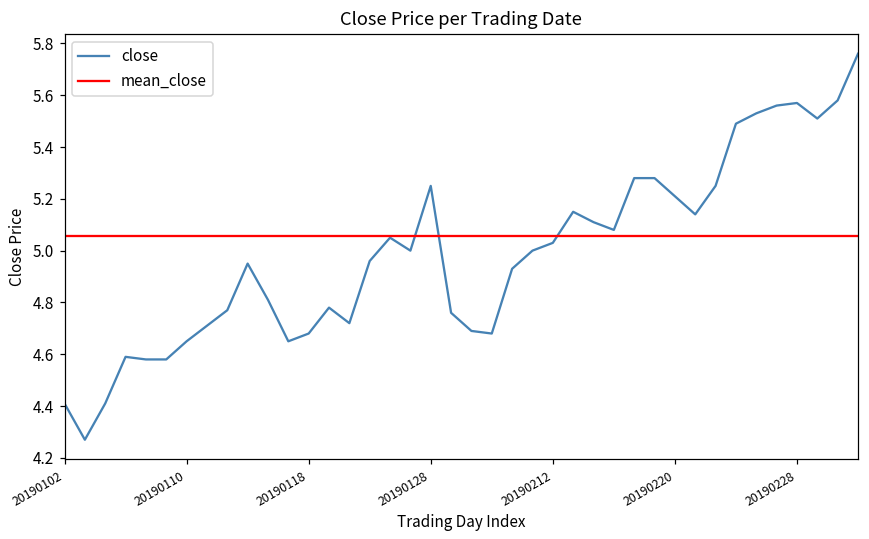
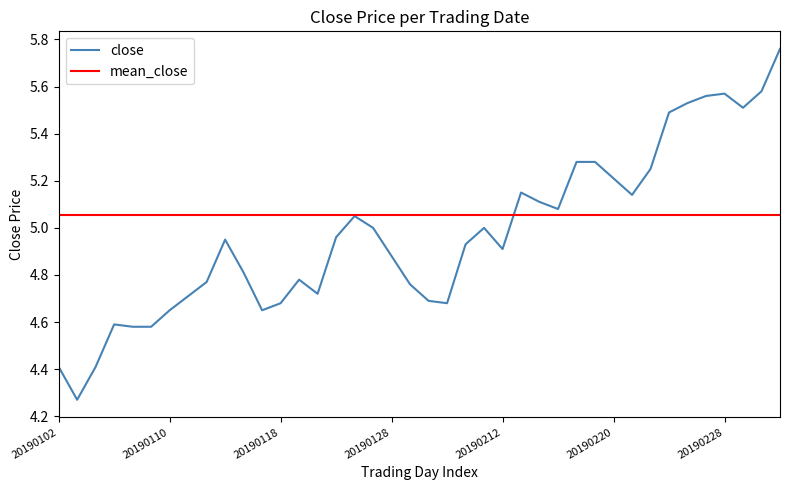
close, 20190128: 5.25 -> 4.88
close, 20190212: 5.03 -> 4.91
